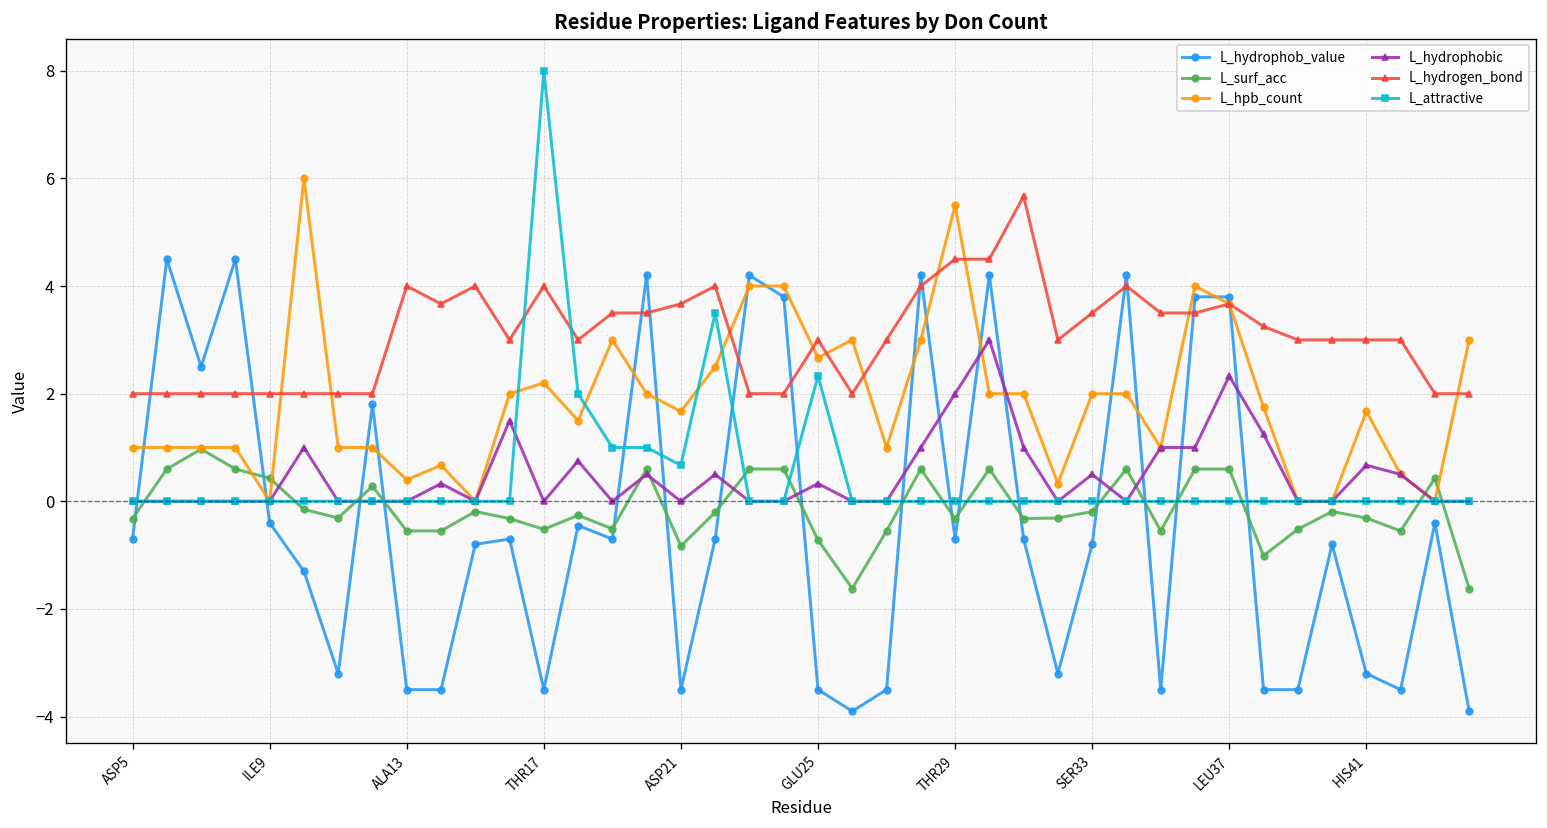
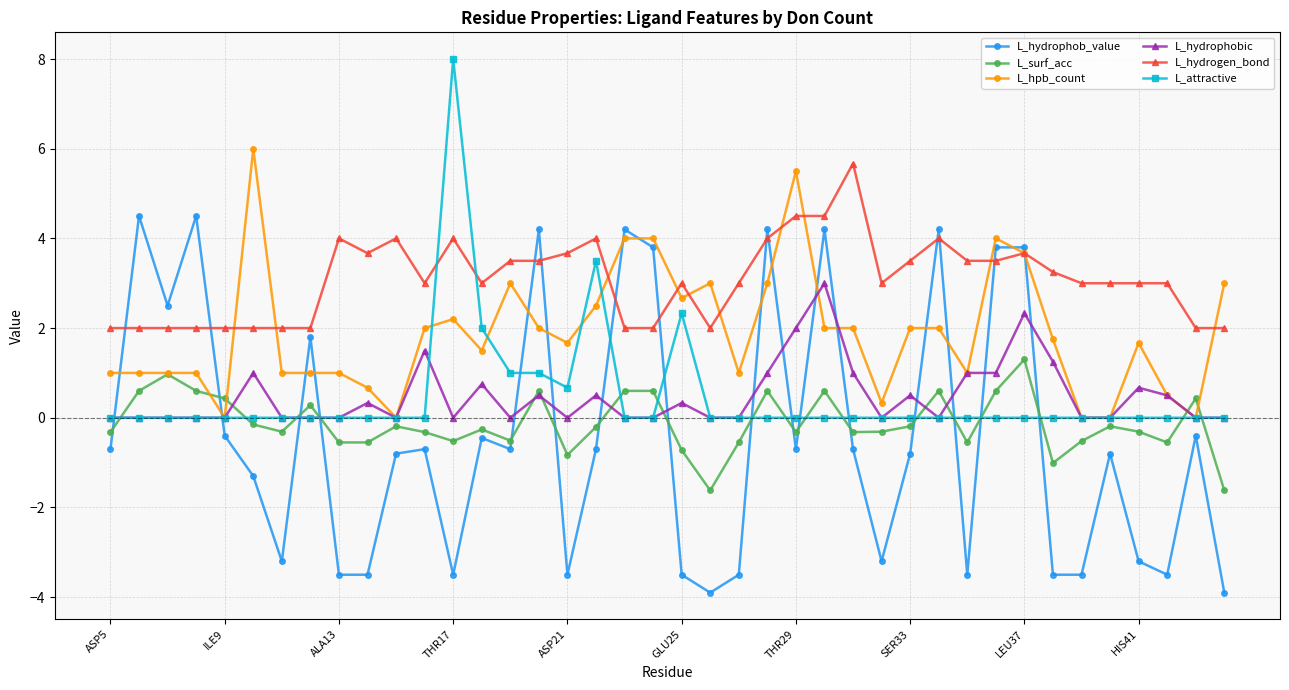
L_hpb_count, ALA13: 0.4 -> 1.0
L_surf_acc, LEU37: 0.6 -> 1.3
